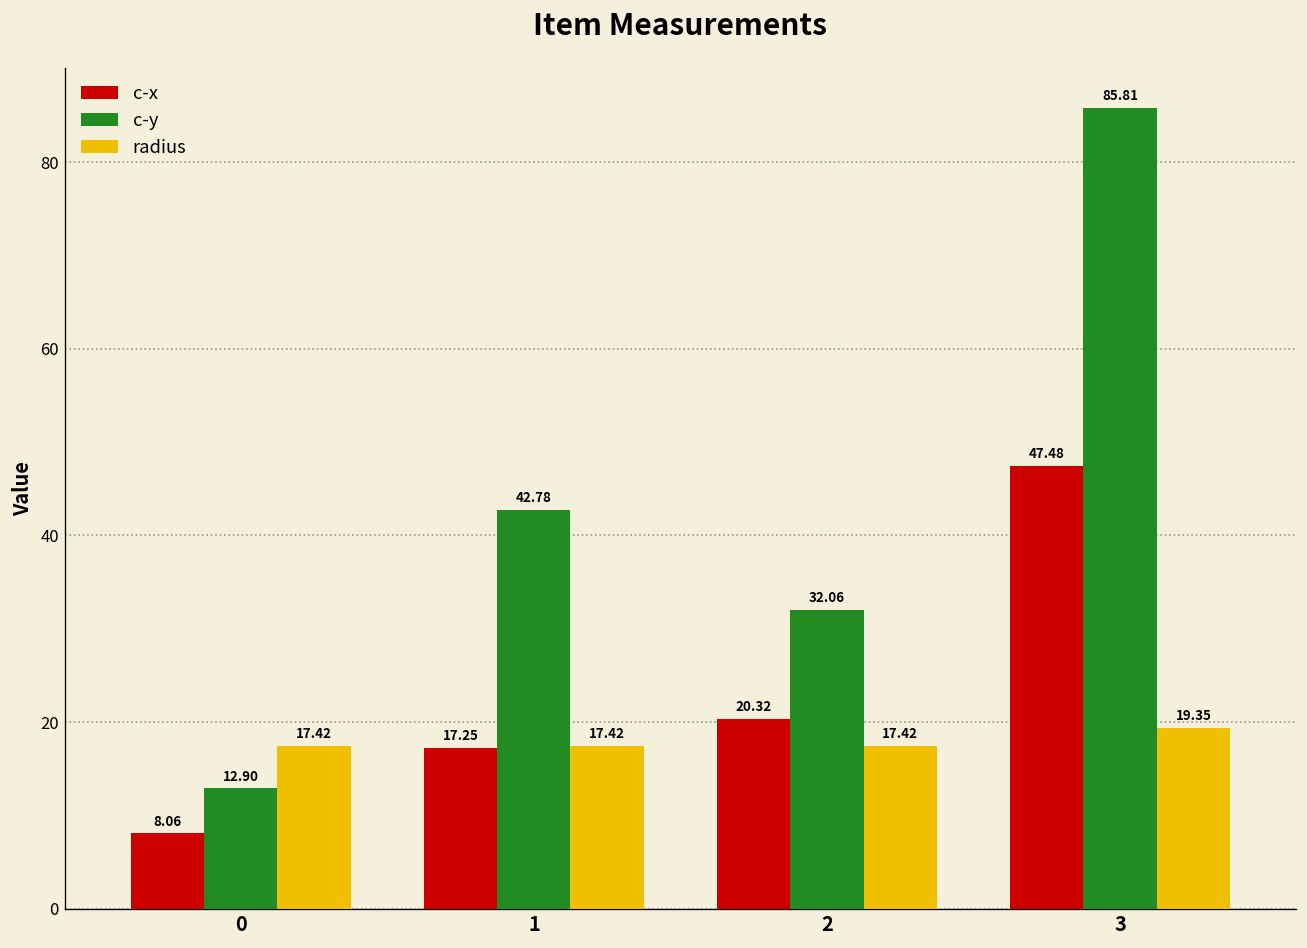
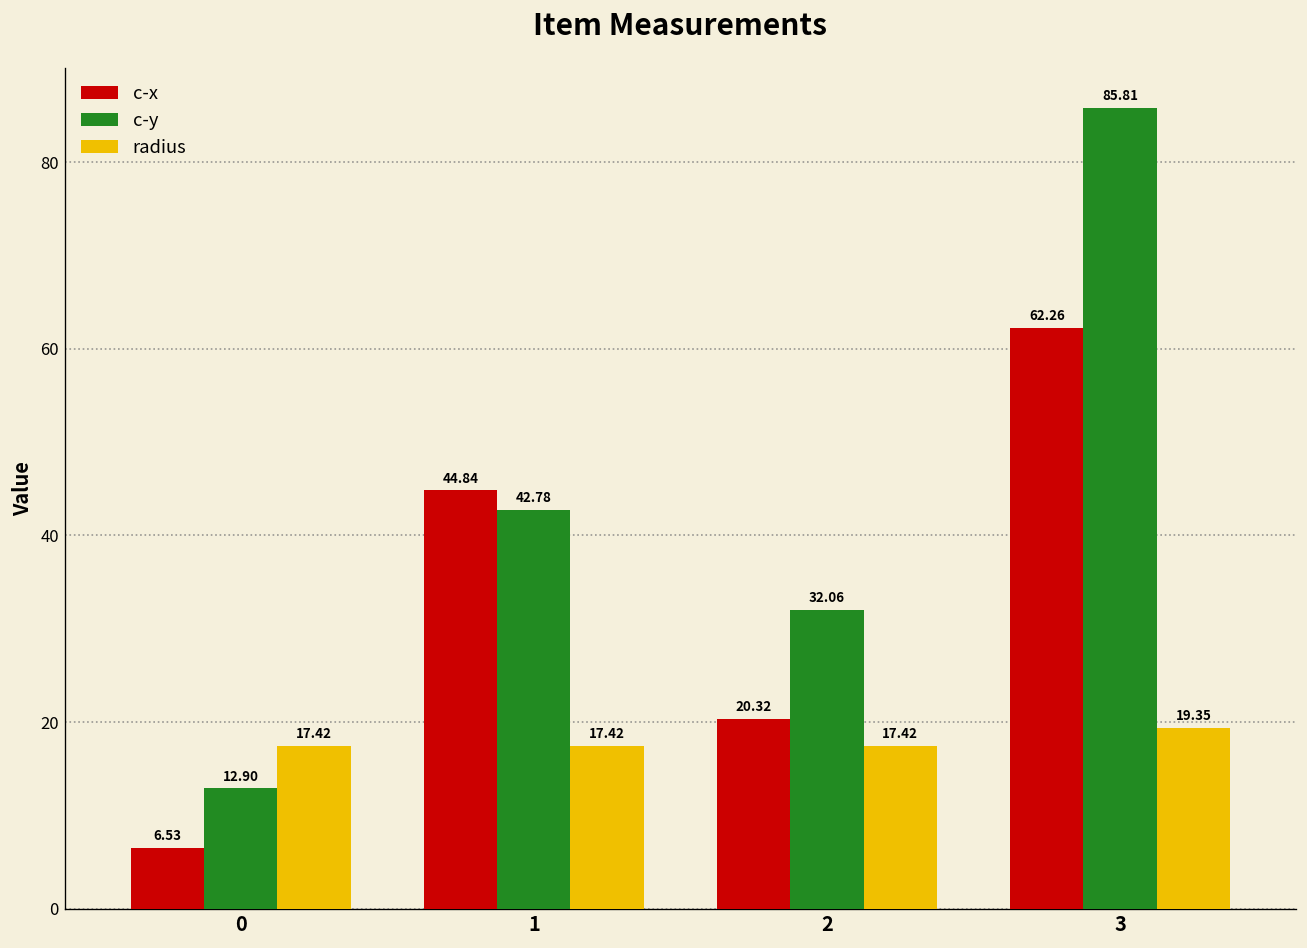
c-x, 0: 8.06 -> 6.53
c-x, 1: 17.25 -> 44.84
c-x, 3: 47.48 -> 62.26
